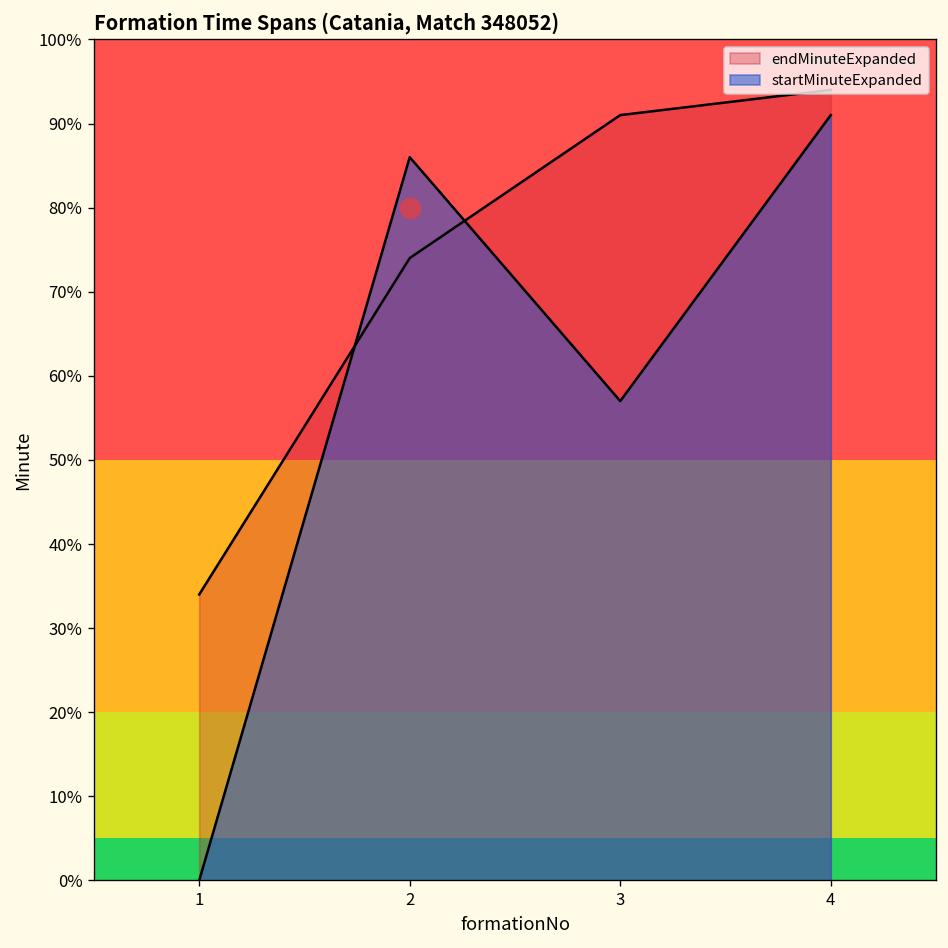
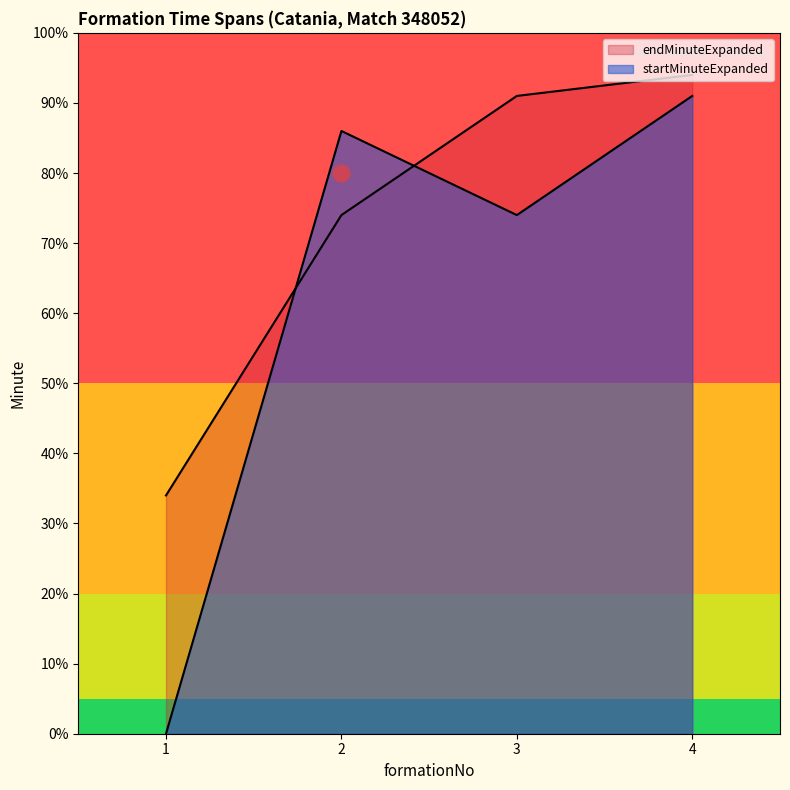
startMinuteExpanded, 3: 57% -> 74%
